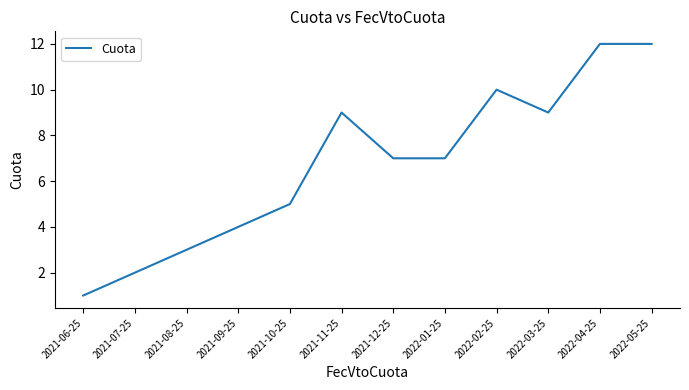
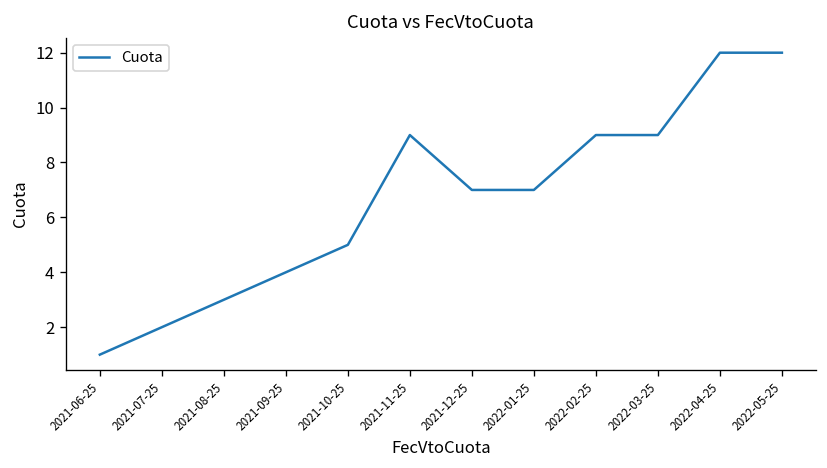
2022-02-25: 10 -> 9
